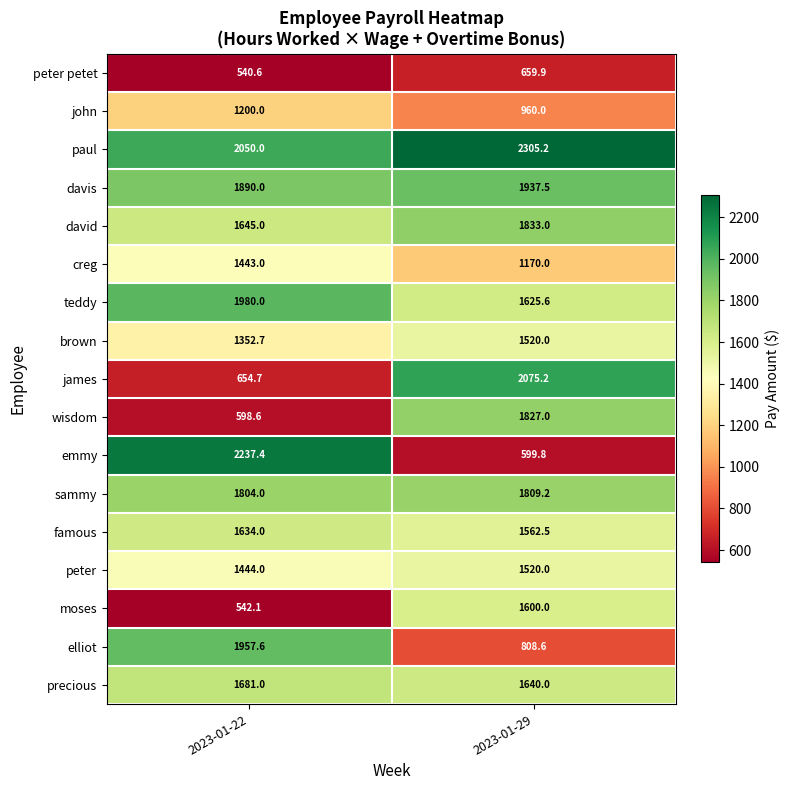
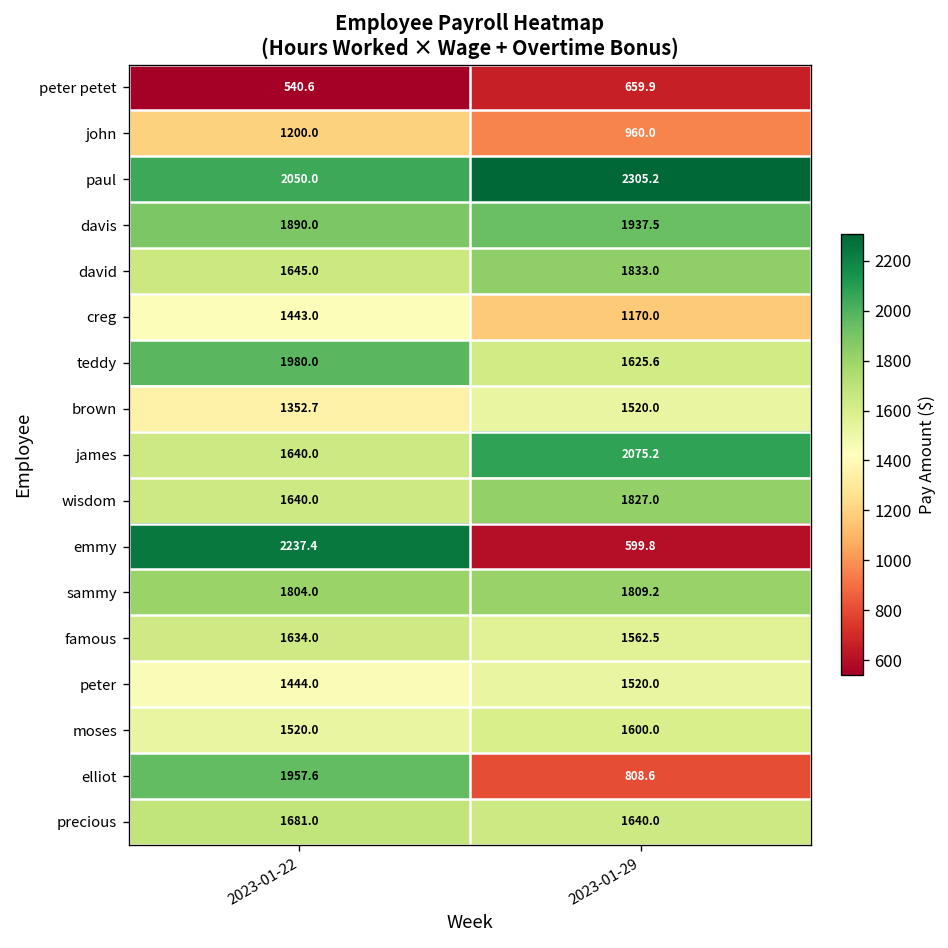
james, 2023-01-22: 654.7 -> 1640.0
wisdom, 2023-01-22: 598.6 -> 1640.0
moses, 2023-01-22: 542.1 -> 1520.0
